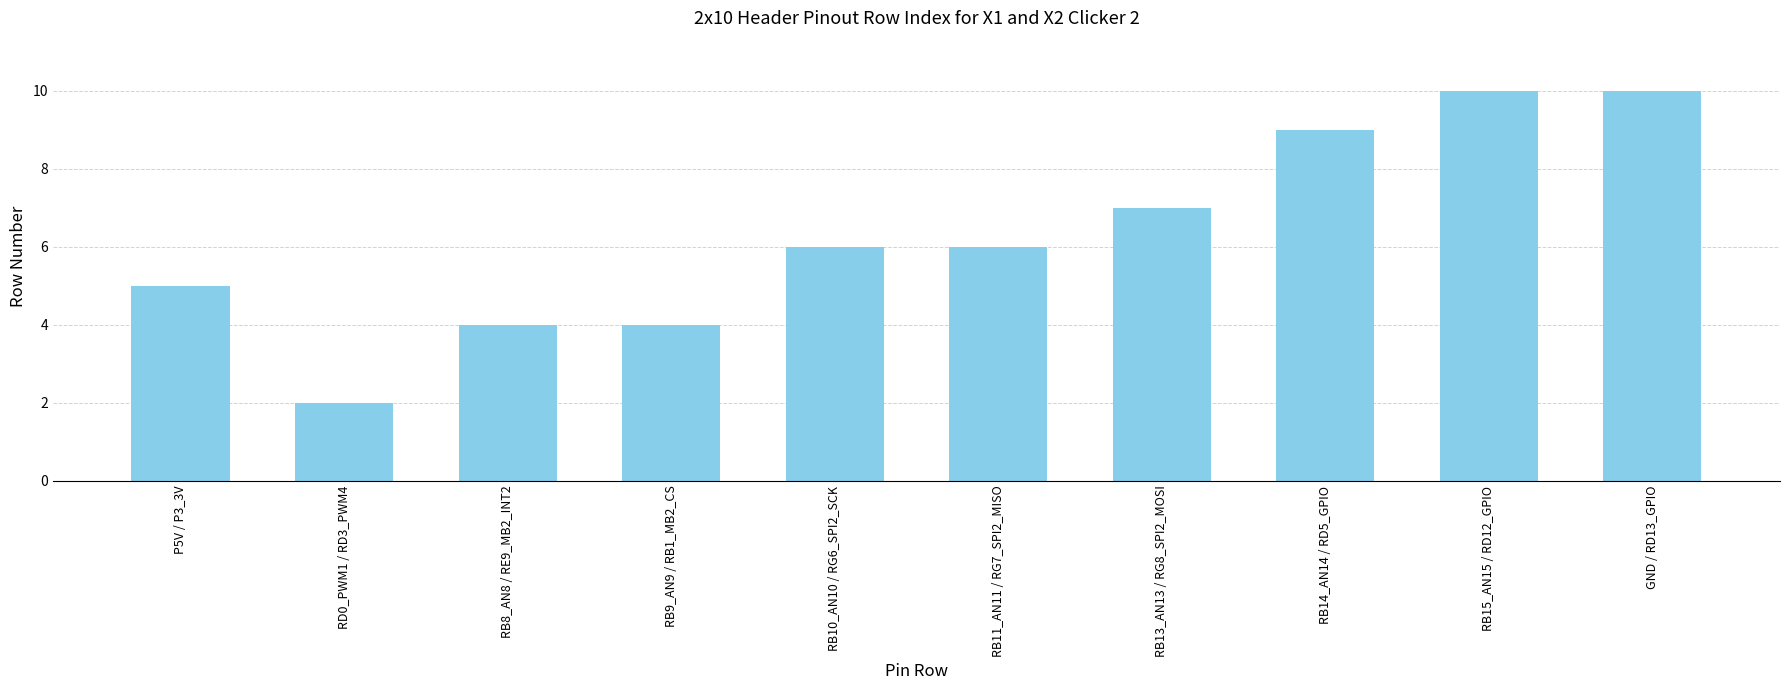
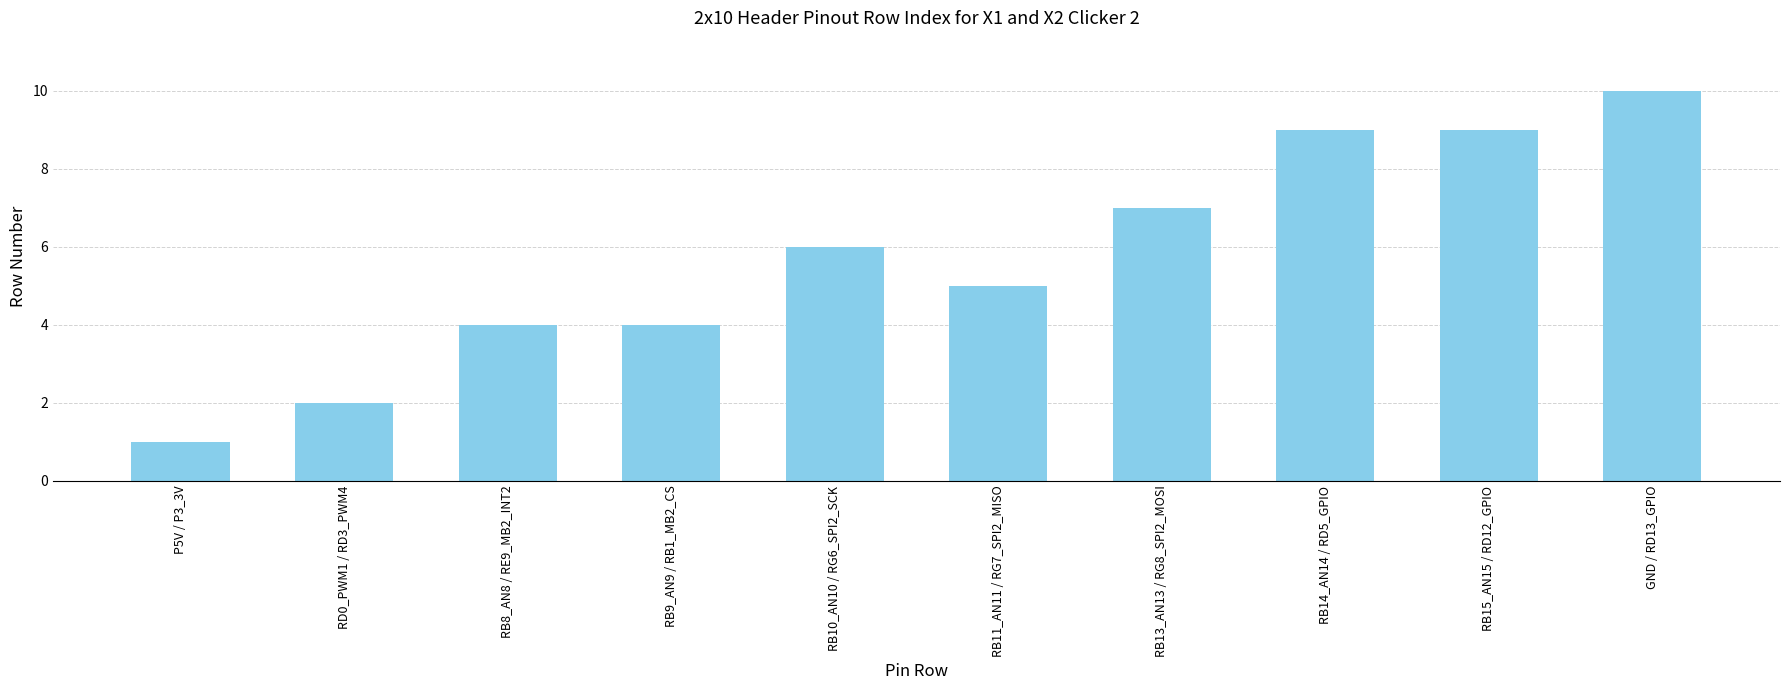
P5V / P3_3V: 5 -> 1
RB11_AN11 / RG7_SPI2_MISO: 6 -> 5
RB15_AN15 / RD12_GPIO: 10 -> 9
